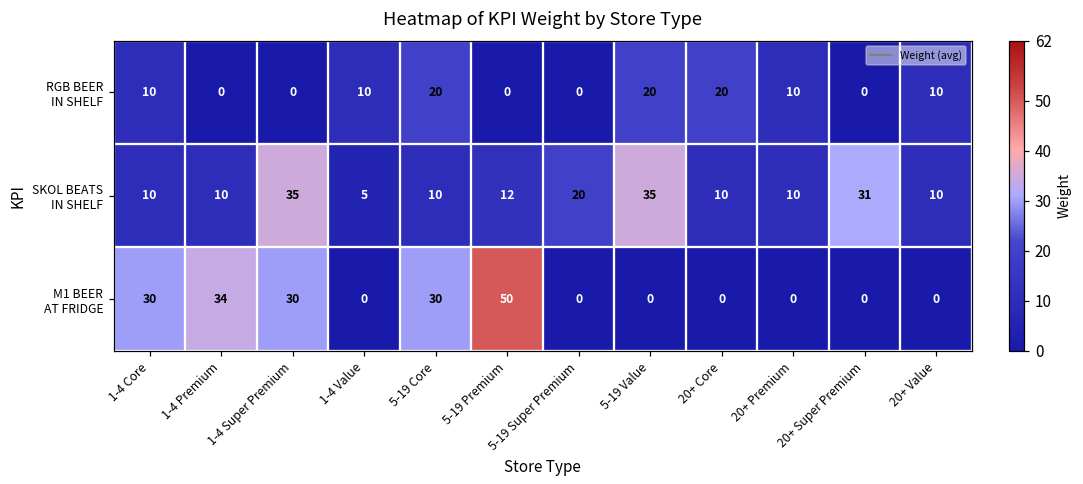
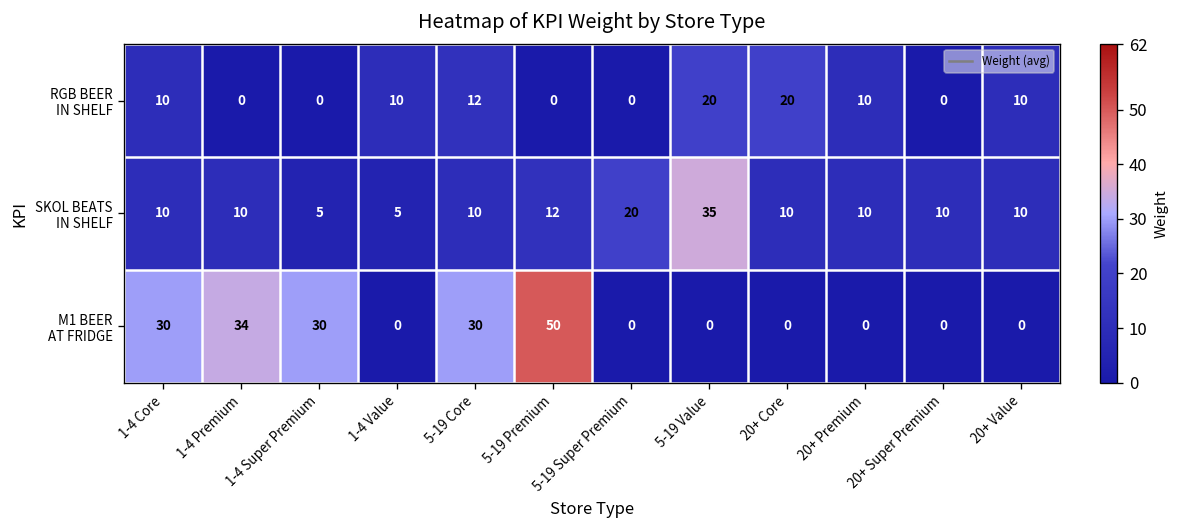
RGB BEER IN SHELF, 5-19 Core: 20 -> 12
SKOL BEATS IN SHELF, 1-4 Super Premium: 35 -> 5
SKOL BEATS IN SHELF, 20+ Super Premium: 31 -> 10
